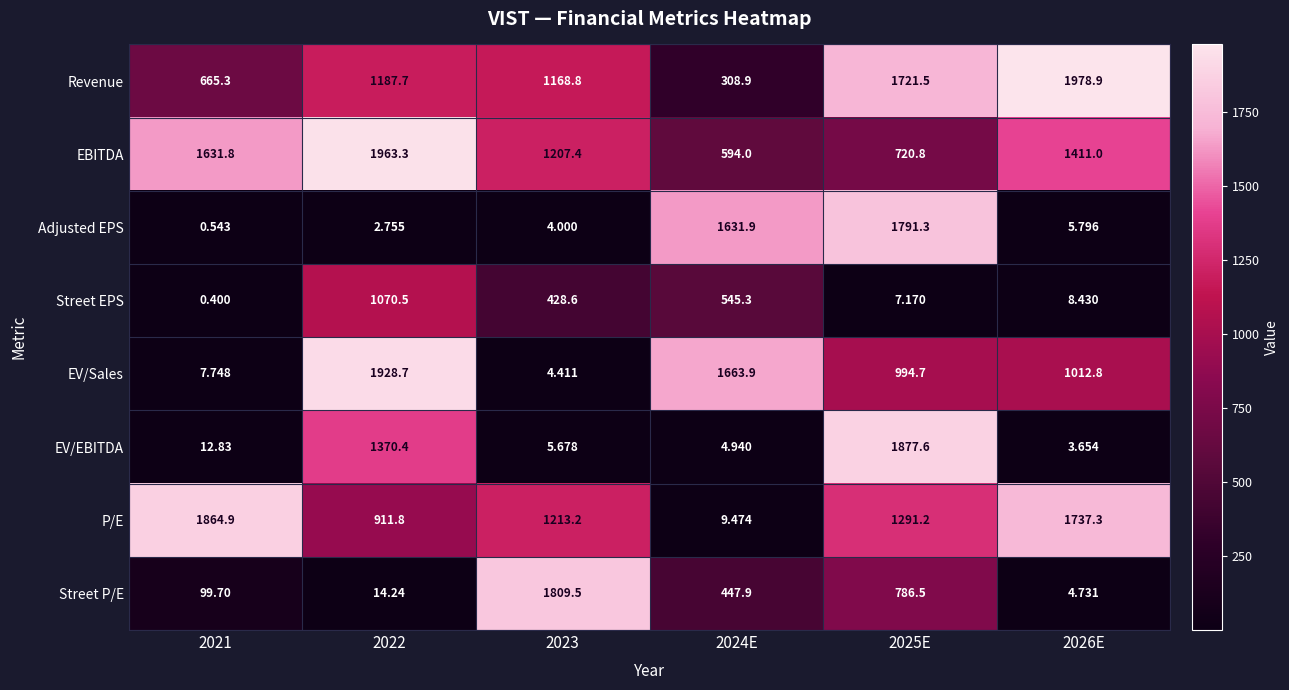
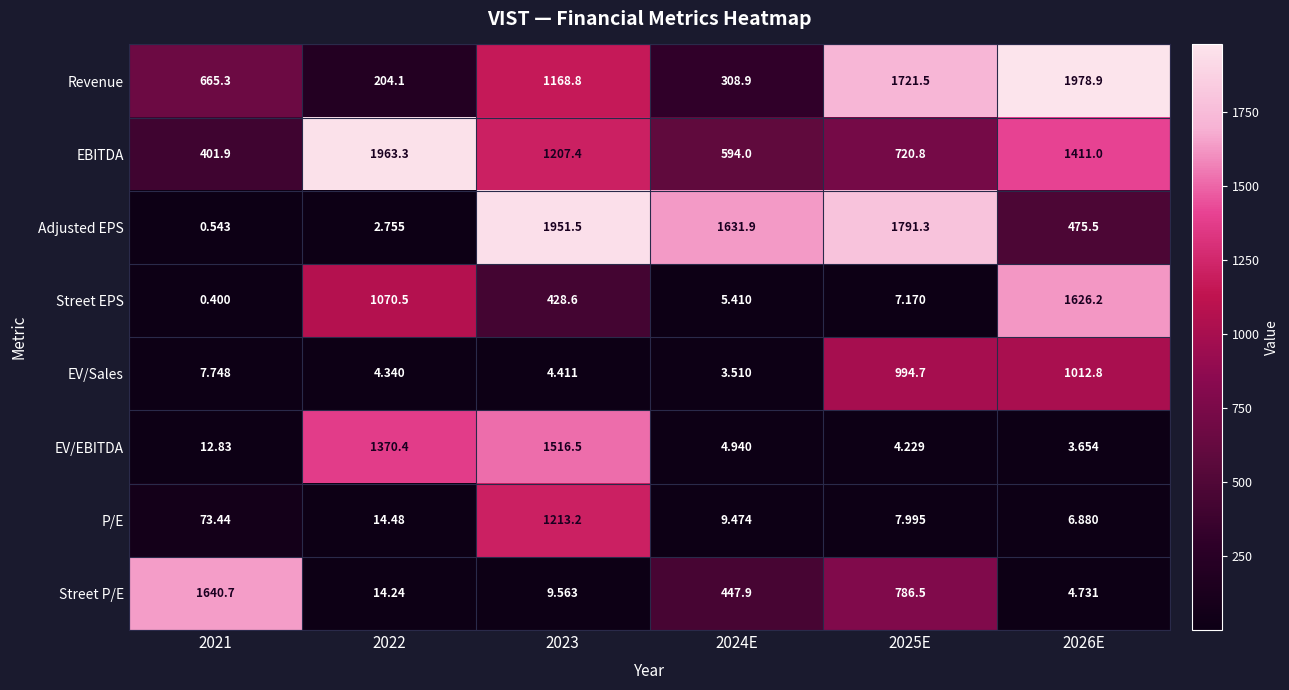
Revenue, 2022: 1187.7 -> 204.1
EBITDA, 2021: 1631.8 -> 401.9
Adjusted EPS, 2023: 4.000 -> 1951.5
Adjusted EPS, 2026E: 5.796 -> 475.5
Street EPS, 2024E: 545.3 -> 5.410
Street EPS, 2026E: 8.430 -> 1626.2
EV/Sales, 2022: 1928.7 -> 4.340
EV/Sales, 2024E: 1663.9 -> 3.510
EV/EBITDA, 2023: 5.678 -> 1516.5
EV/EBITDA, 2025E: 1877.6 -> 4.229
P/E, 2021: 1864.9 -> 73.44
P/E, 2022: 911.8 -> 14.48
P/E, 2025E: 1291.2 -> 7.995
P/E, 2026E: 1737.3 -> 6.880
Street P/E, 2021: 99.70 -> 1640.7
Street P/E, 2023: 1809.5 -> 9.563
